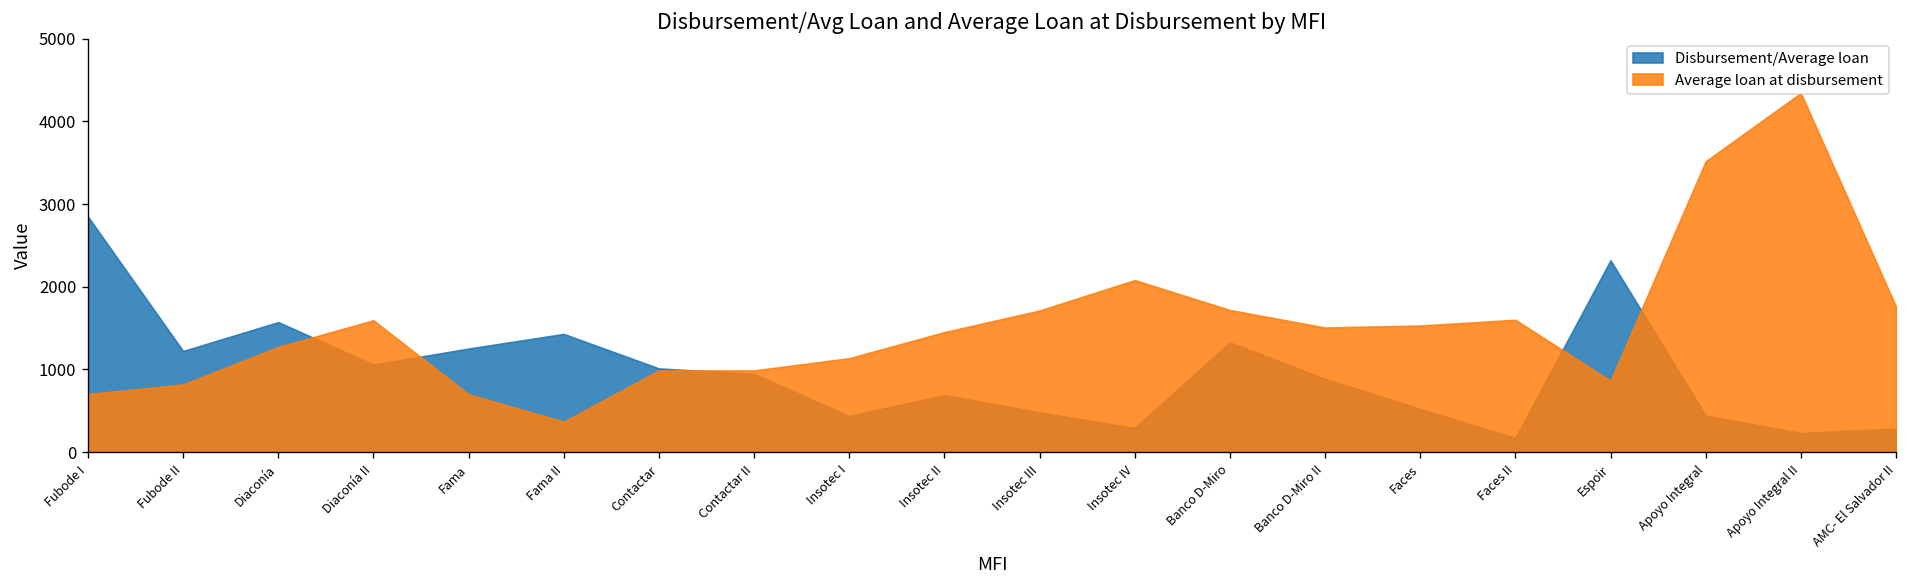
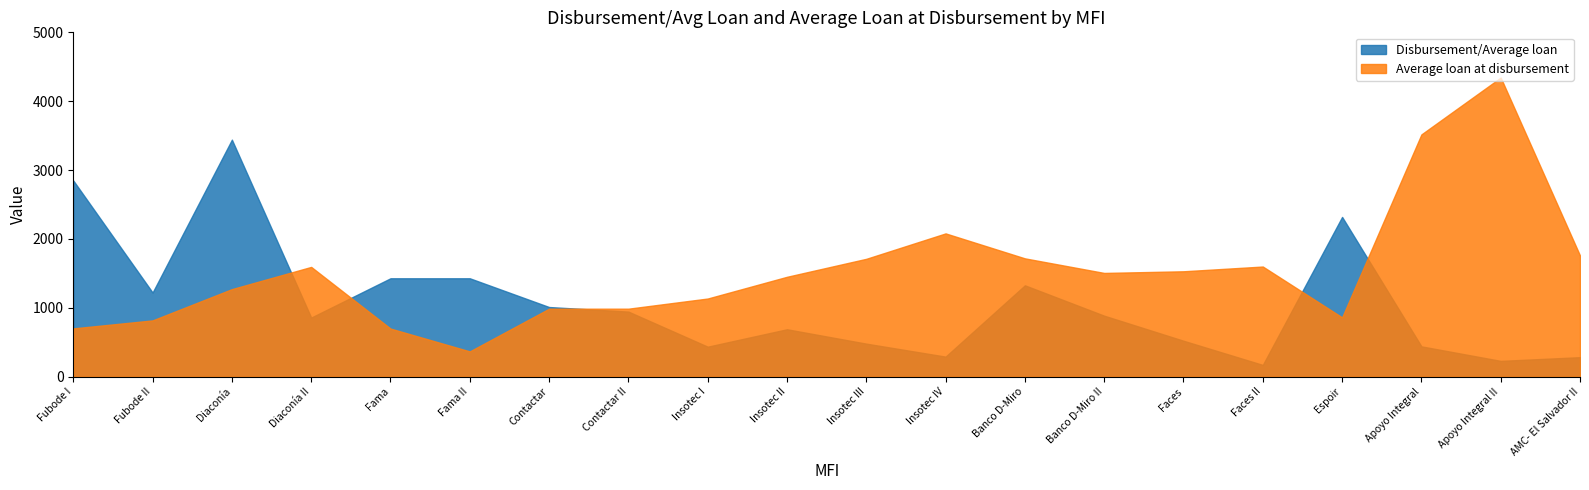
Disbursement/Average loan, Diaconía: 1600 -> 3400
Disbursement/Average loan, Diaconía II: 1100 -> 900
Disbursement/Average loan, Fama: 1300 -> 1400
